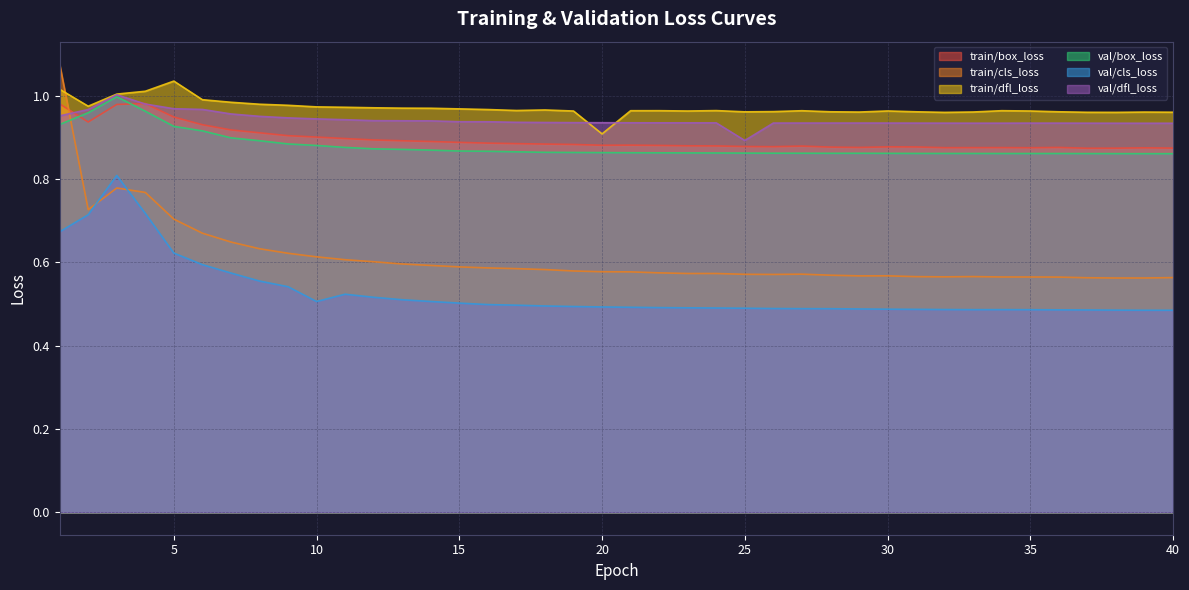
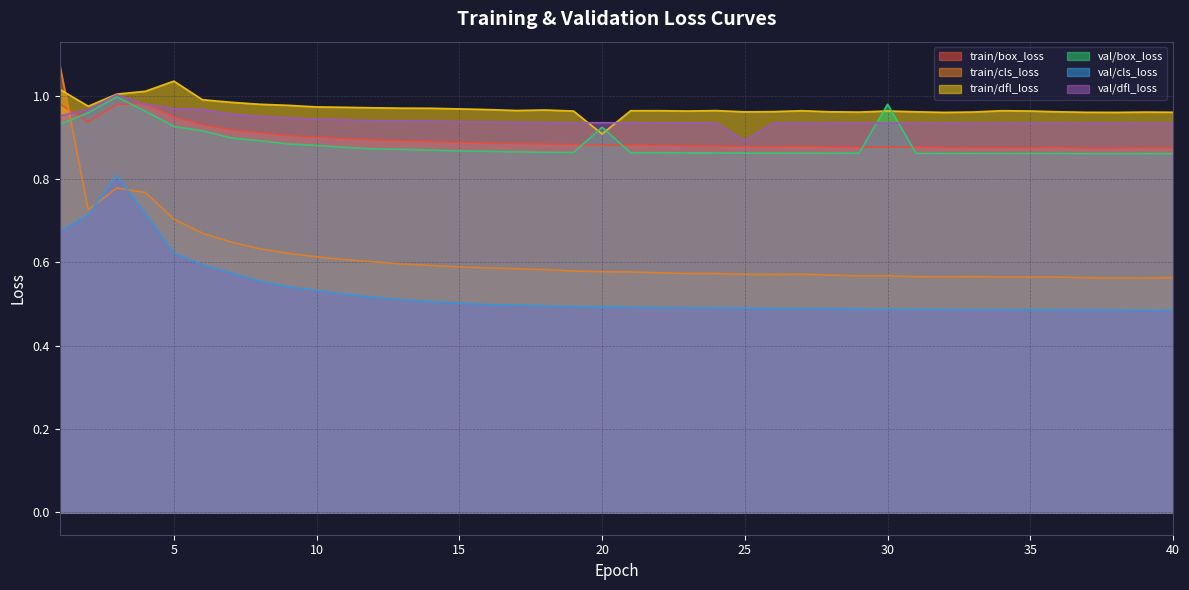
val/cls_loss, 10: 0.51 -> 0.53
val/box_loss, 20: 0.86 -> 0.92
val/box_loss, 30: 0.86 -> 0.98
